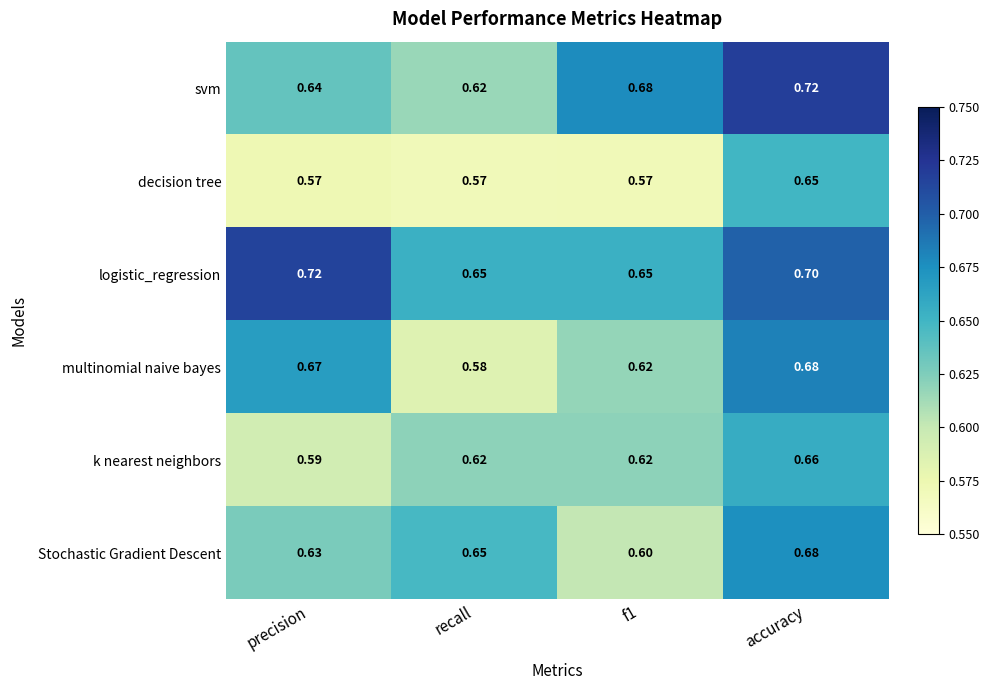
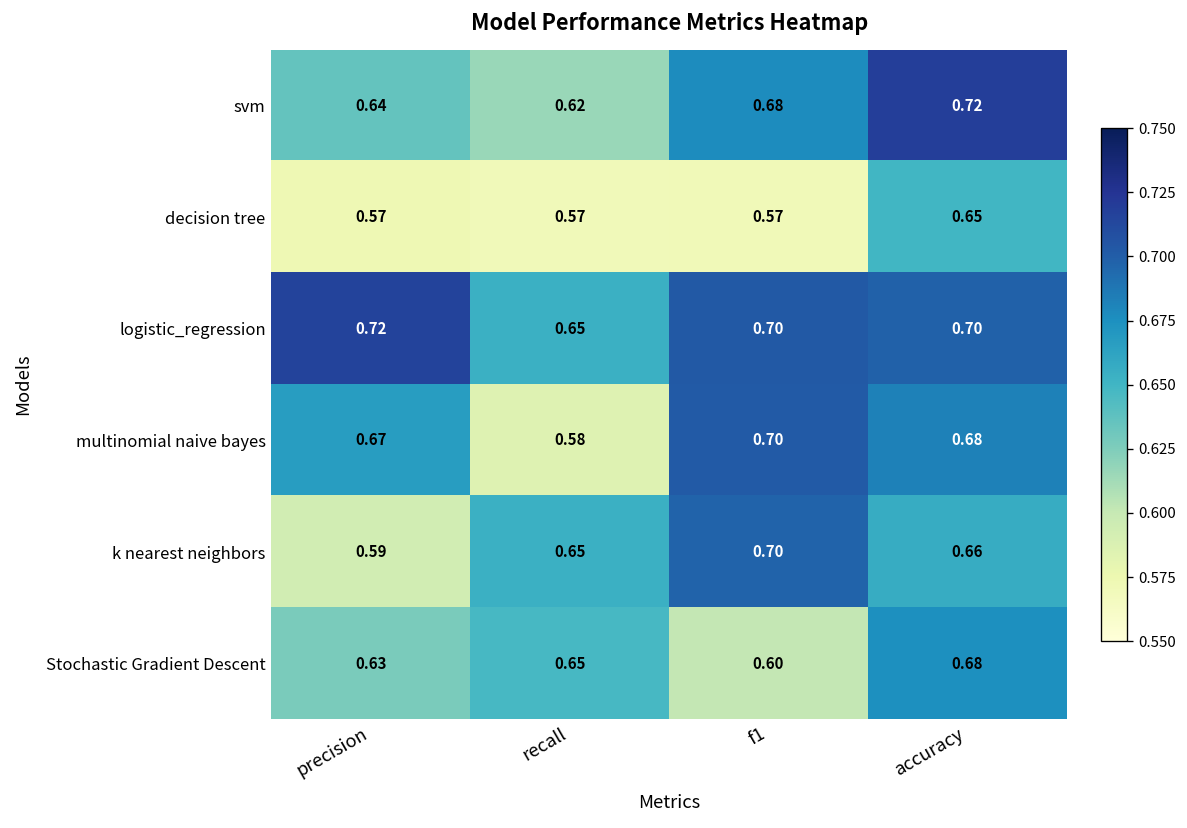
logistic_regression, f1: 0.65 -> 0.70
multinomial naive bayes, f1: 0.62 -> 0.70
k nearest neighbors, recall: 0.62 -> 0.65
k nearest neighbors, f1: 0.62 -> 0.70
